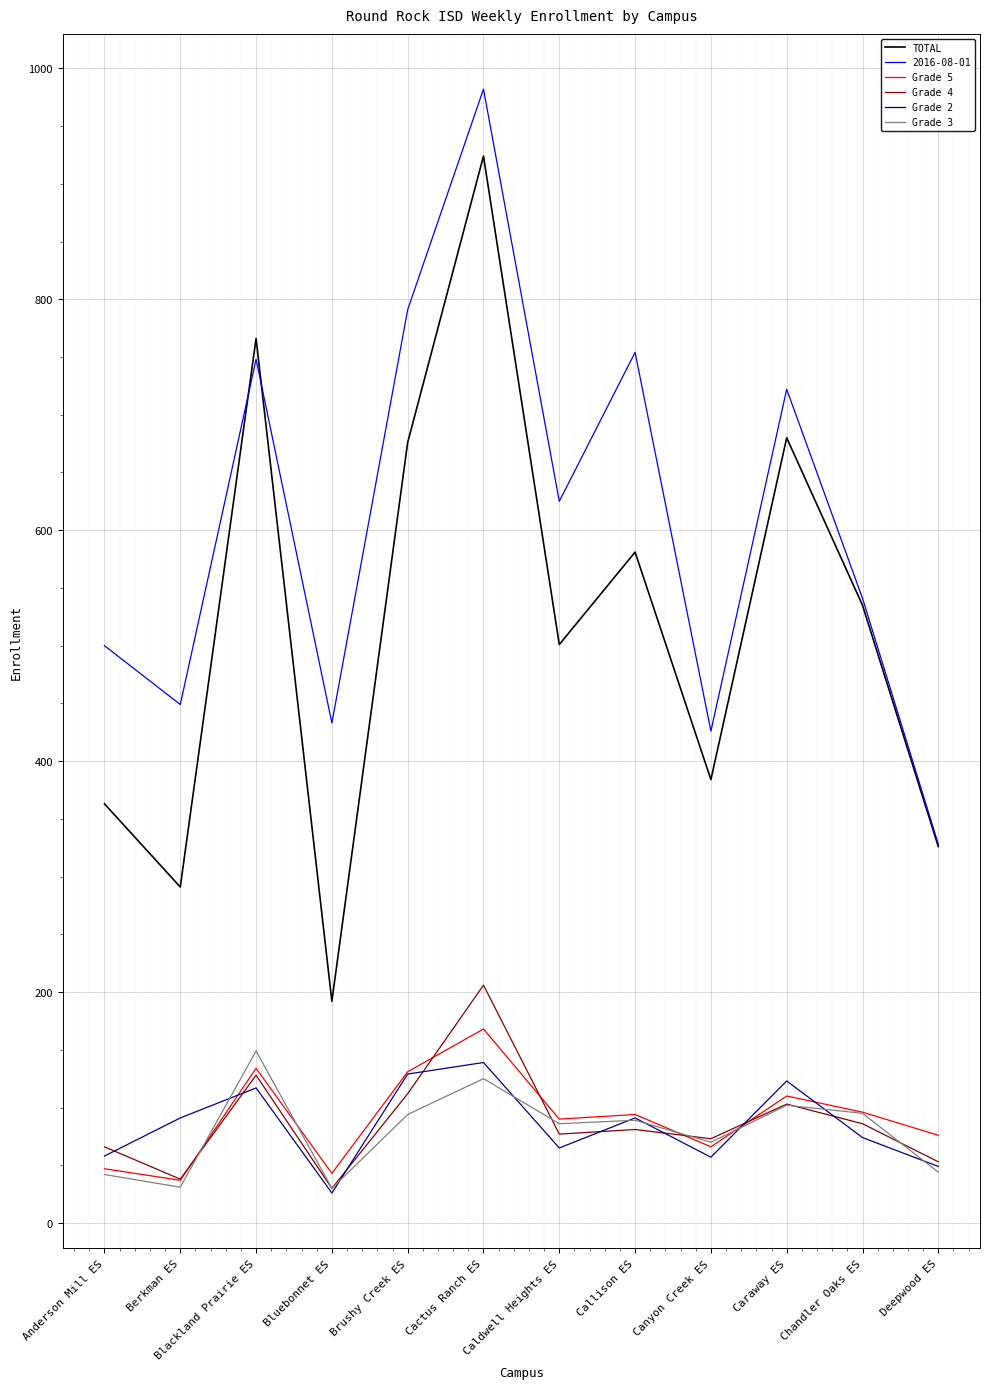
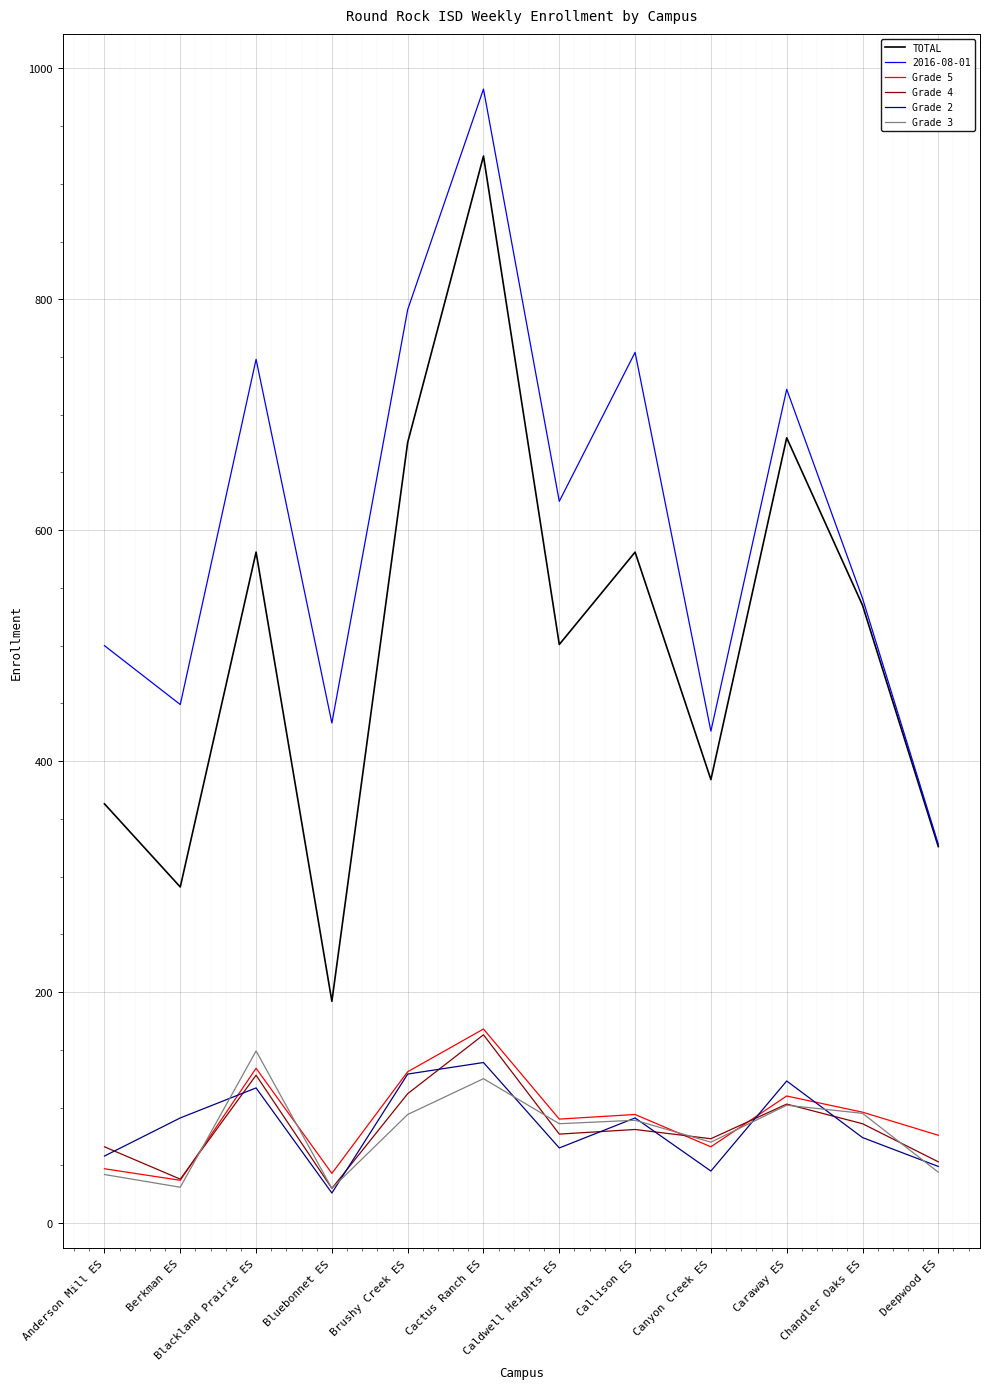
TOTAL, Blackland Prairie ES: 766 -> 581
Grade 4, Cactus Ranch ES: 206 -> 163
Grade 2, Canyon Creek ES: 57 -> 45
